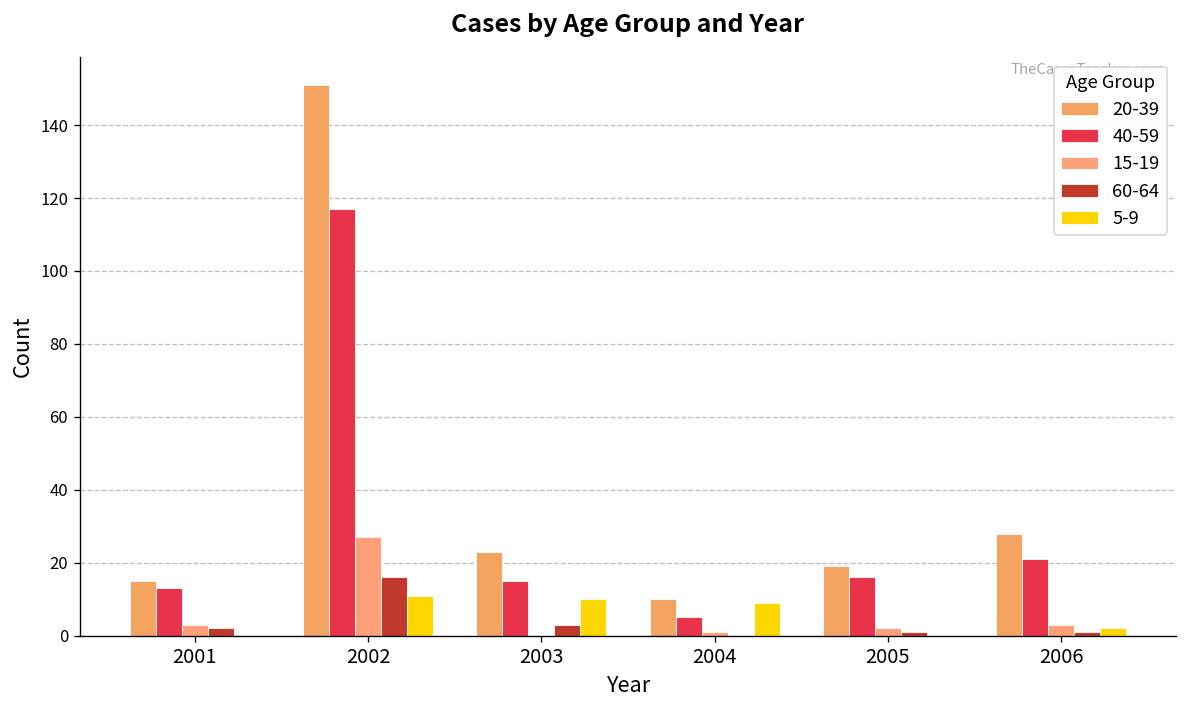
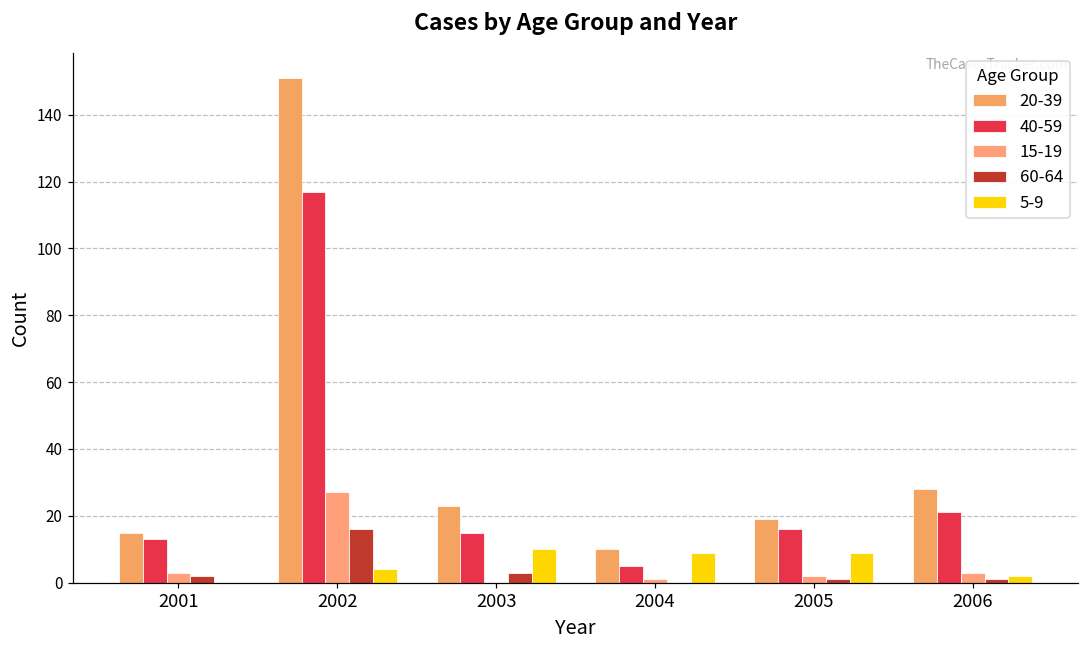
5-9, 2002: 11 -> 4
5-9, 2005: 0 -> 9
